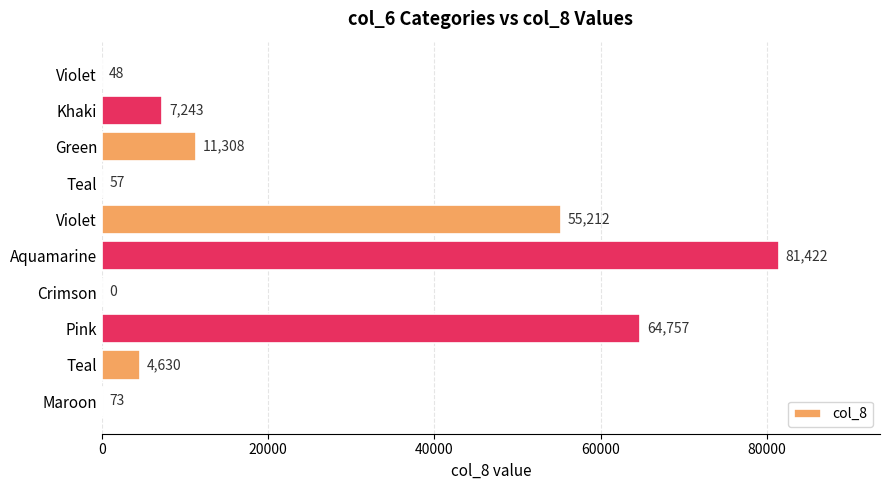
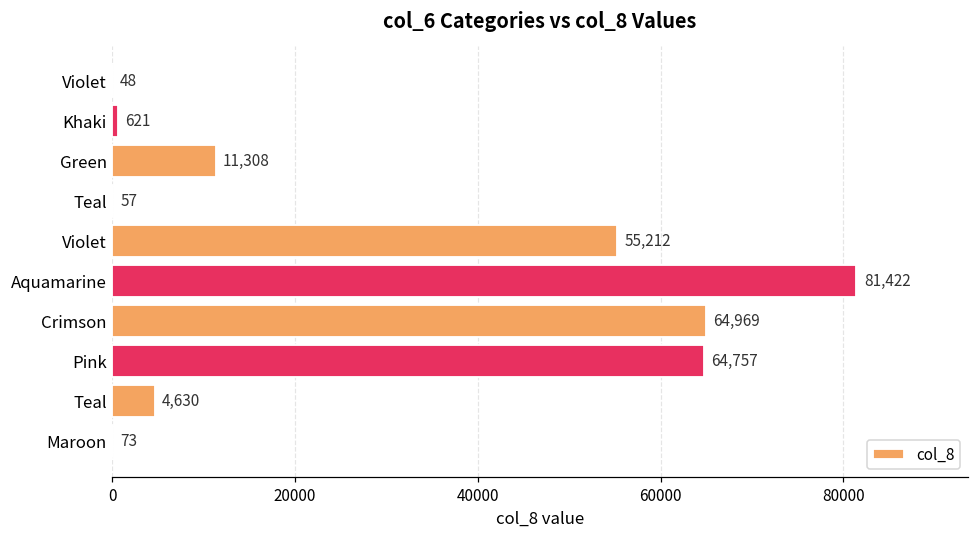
Khaki: 7,243 -> 621
Crimson: 0 -> 64,969
